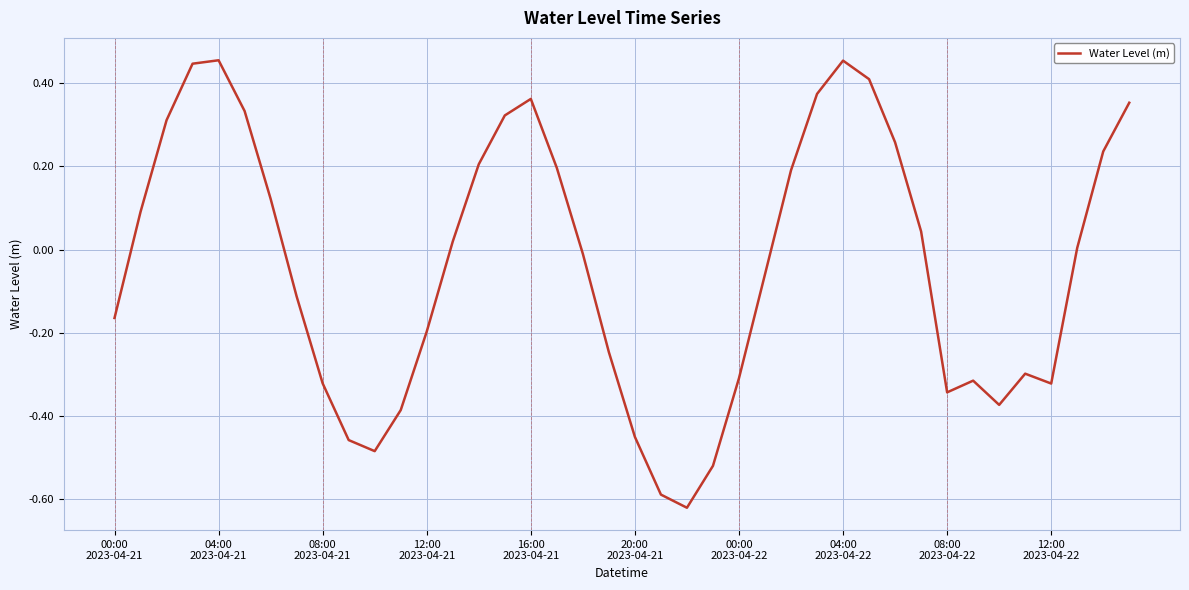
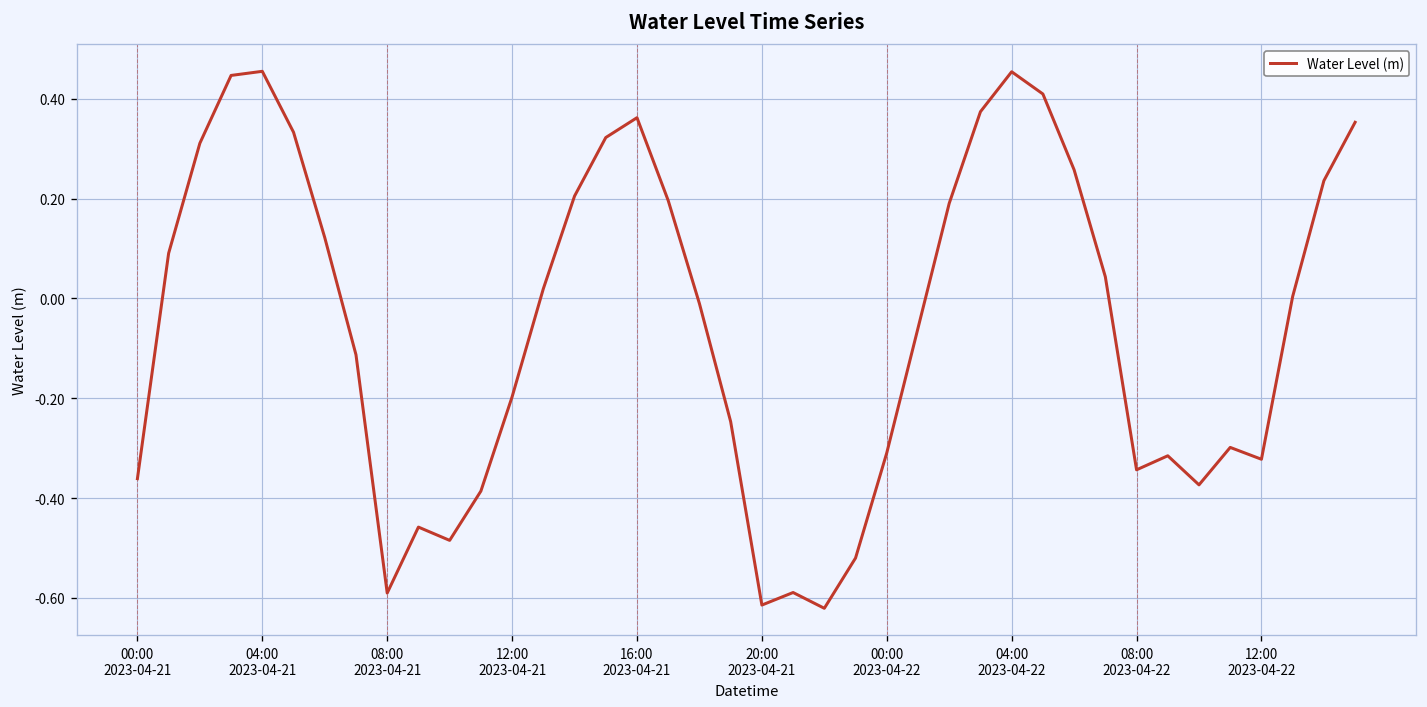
00:00 2023-04-21: -0.16 -> -0.36
08:00 2023-04-21: -0.32 -> -0.59
20:00 2023-04-21: -0.45 -> -0.61
